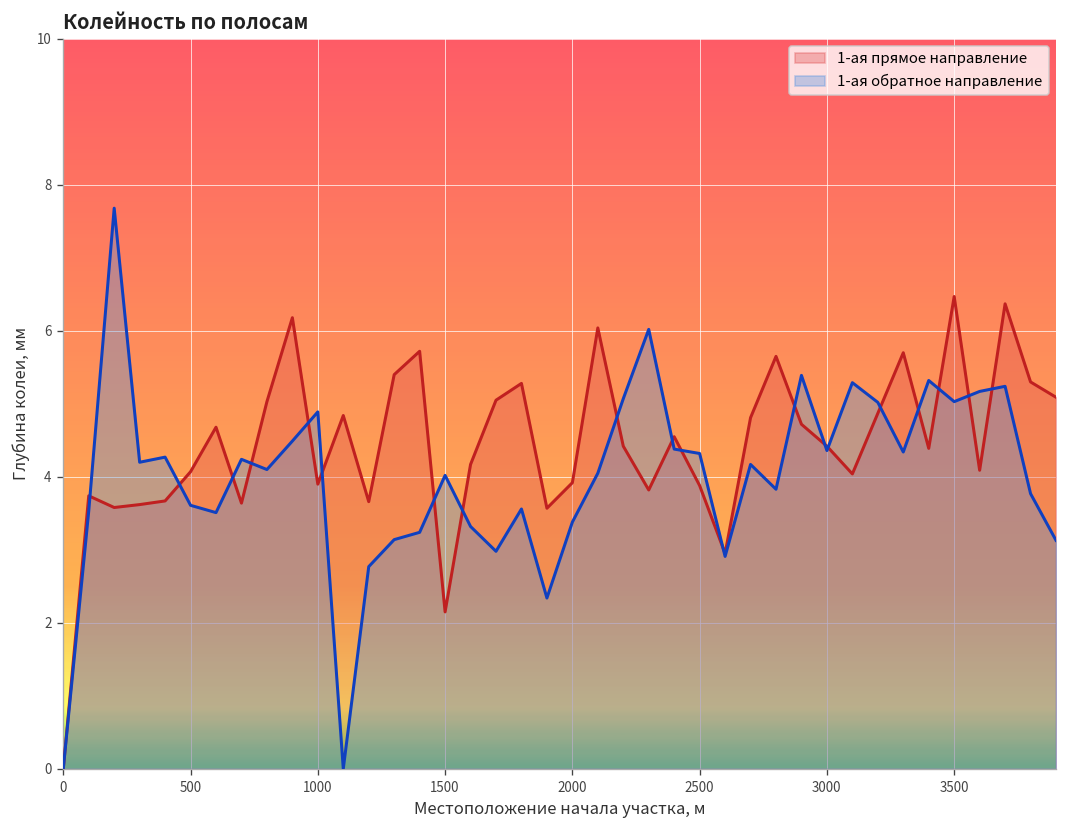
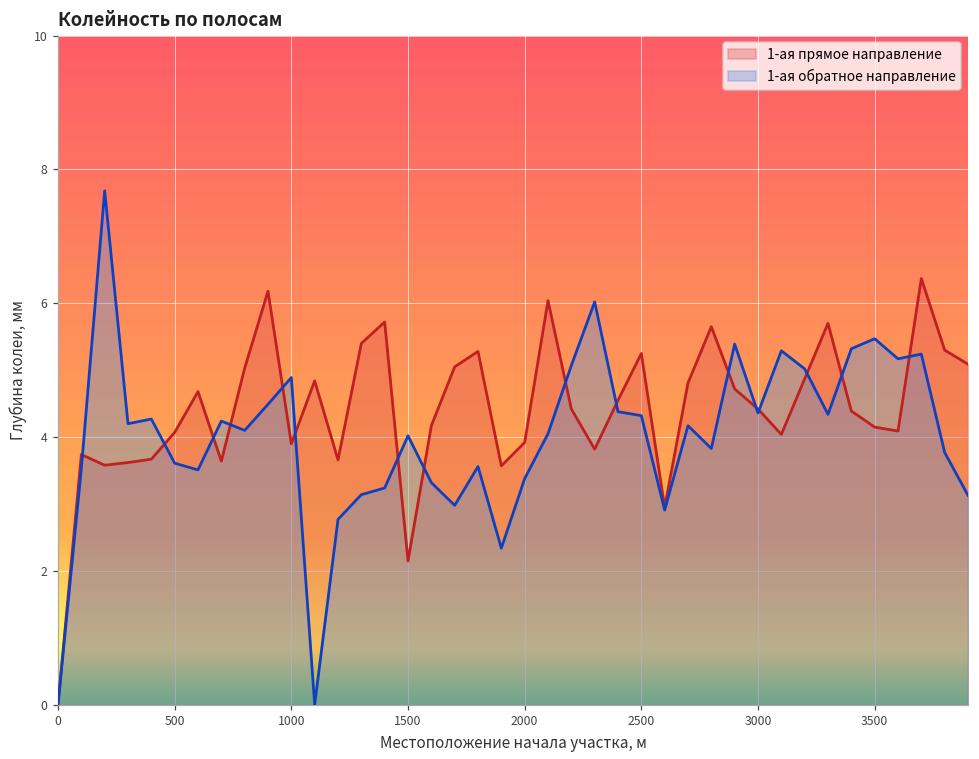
1-ая прямое направление, 2500: 3.9 -> 5.3
1-ая прямое направление, 3500: 6.5 -> 4.2
1-ая обратное направление, 3500: 5.0 -> 5.5
